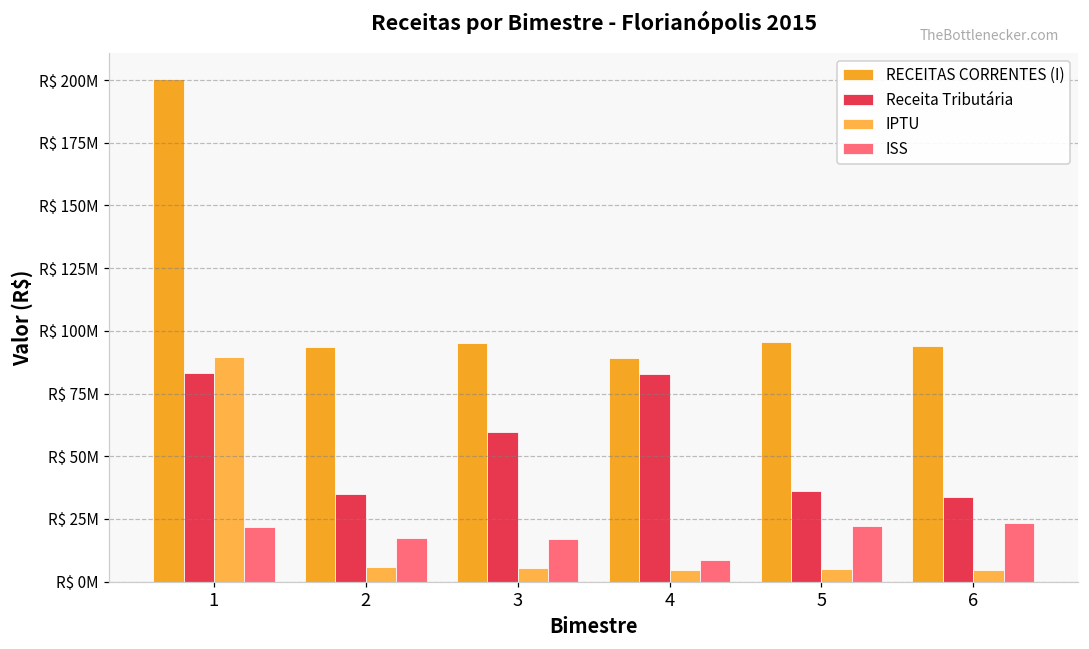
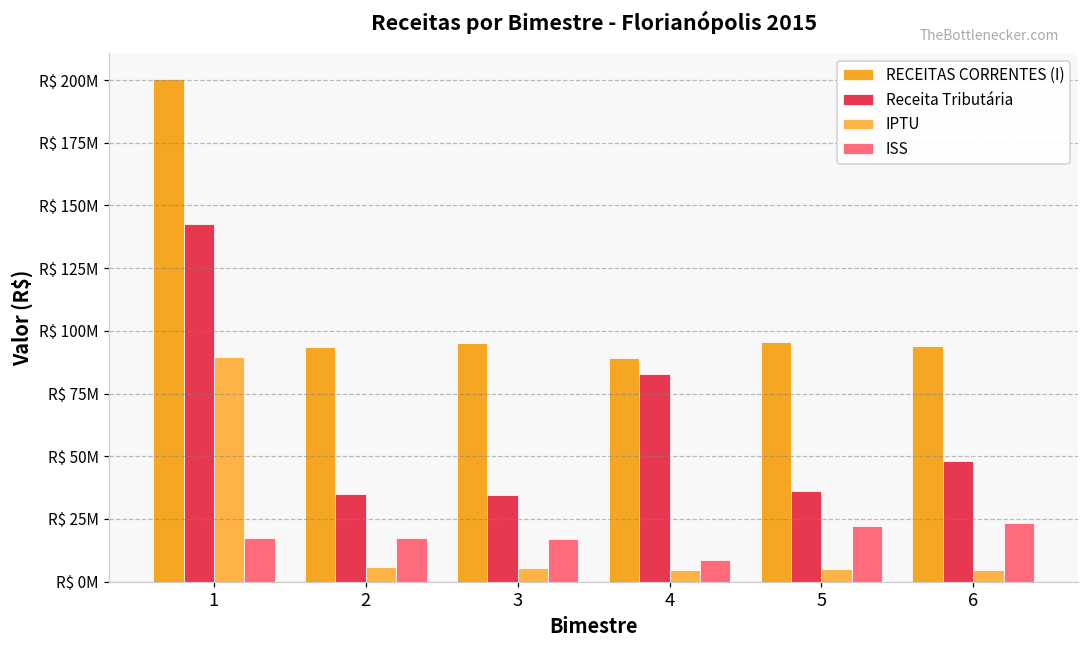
Receita Tributária, 1: R$ 83000000 -> R$ 143000000
ISS, 1: R$ 22000000 -> R$ 17000000
Receita Tributária, 3: R$ 60000000 -> R$ 35000000
Receita Tributária, 6: R$ 34000000 -> R$ 48000000
